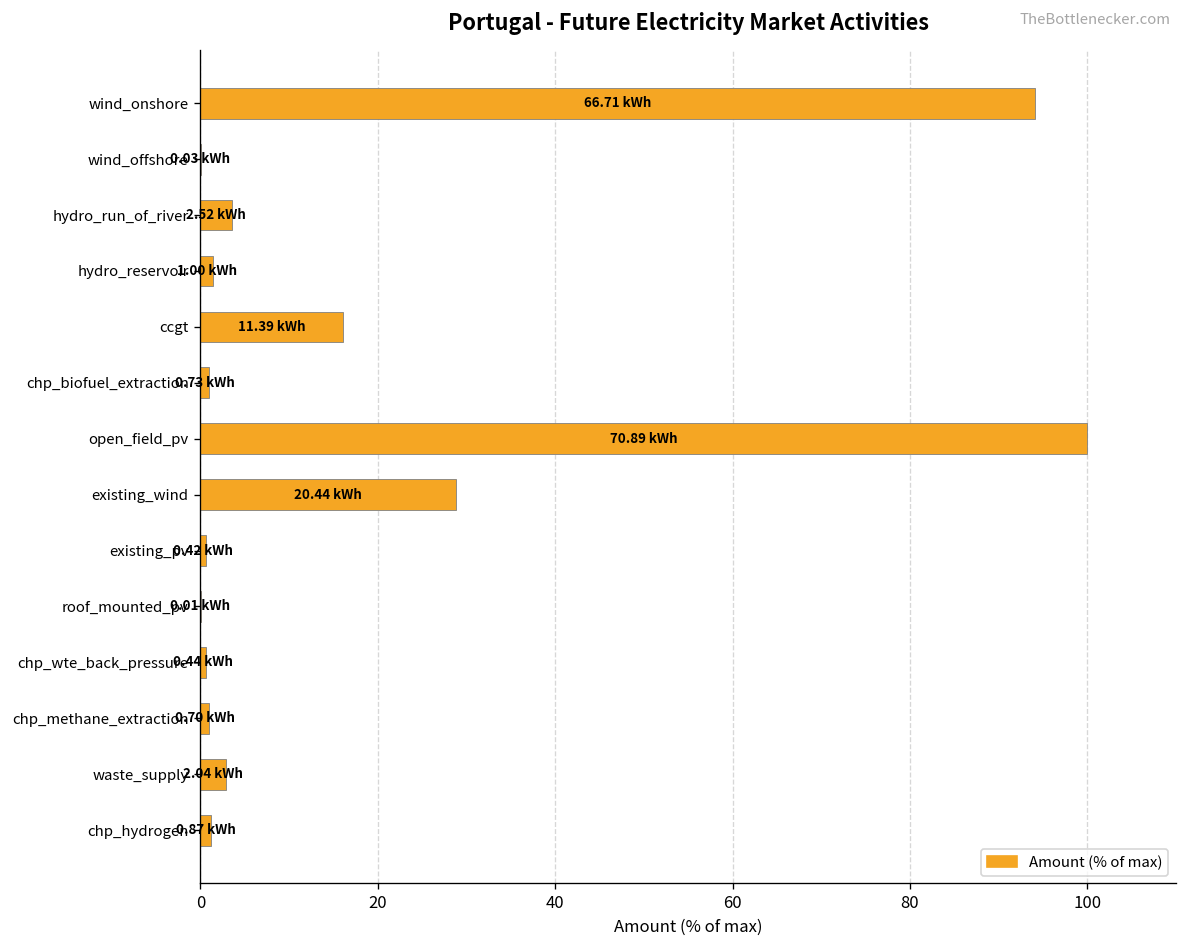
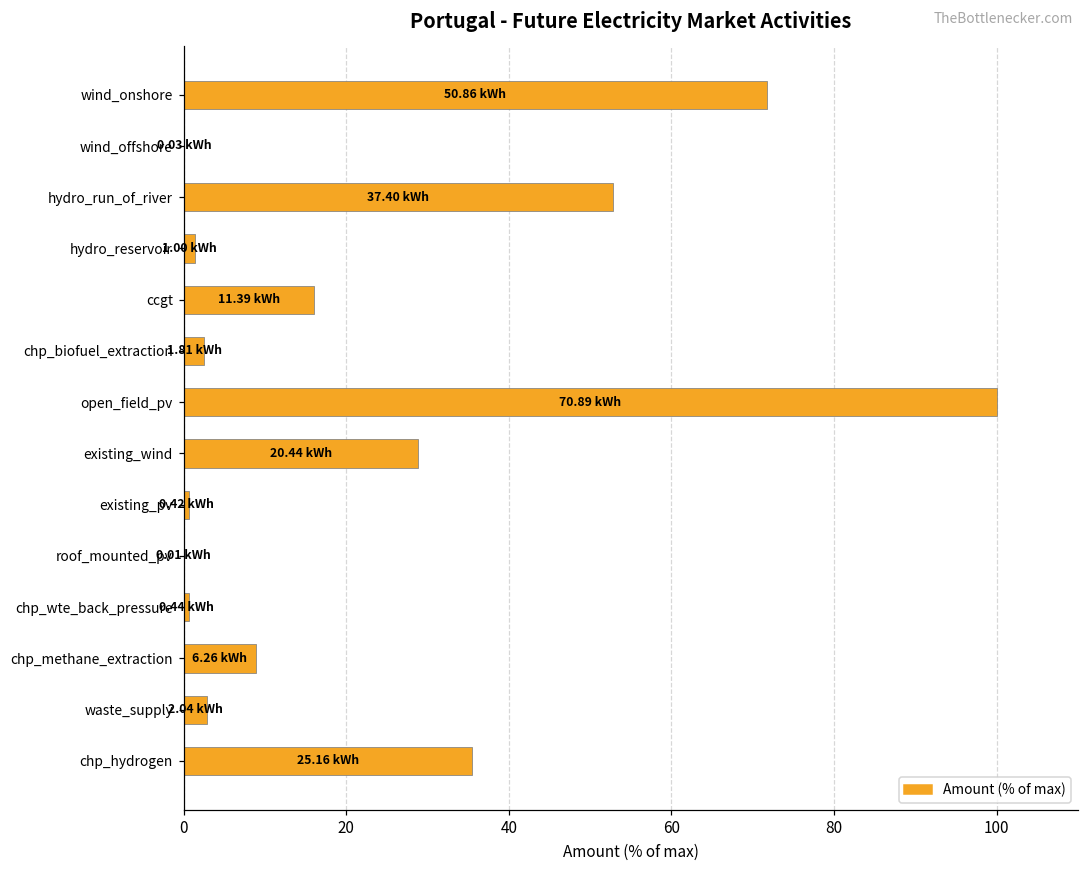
wind_onshore: 66.71 -> 50.86
hydro_run_of_river: 2.52 -> 37.40
chp_biofuel_extraction: 0.73 -> 1.81
chp_methane_extraction: 0.70 -> 6.26
chp_hydrogen: 0.87 -> 25.16
